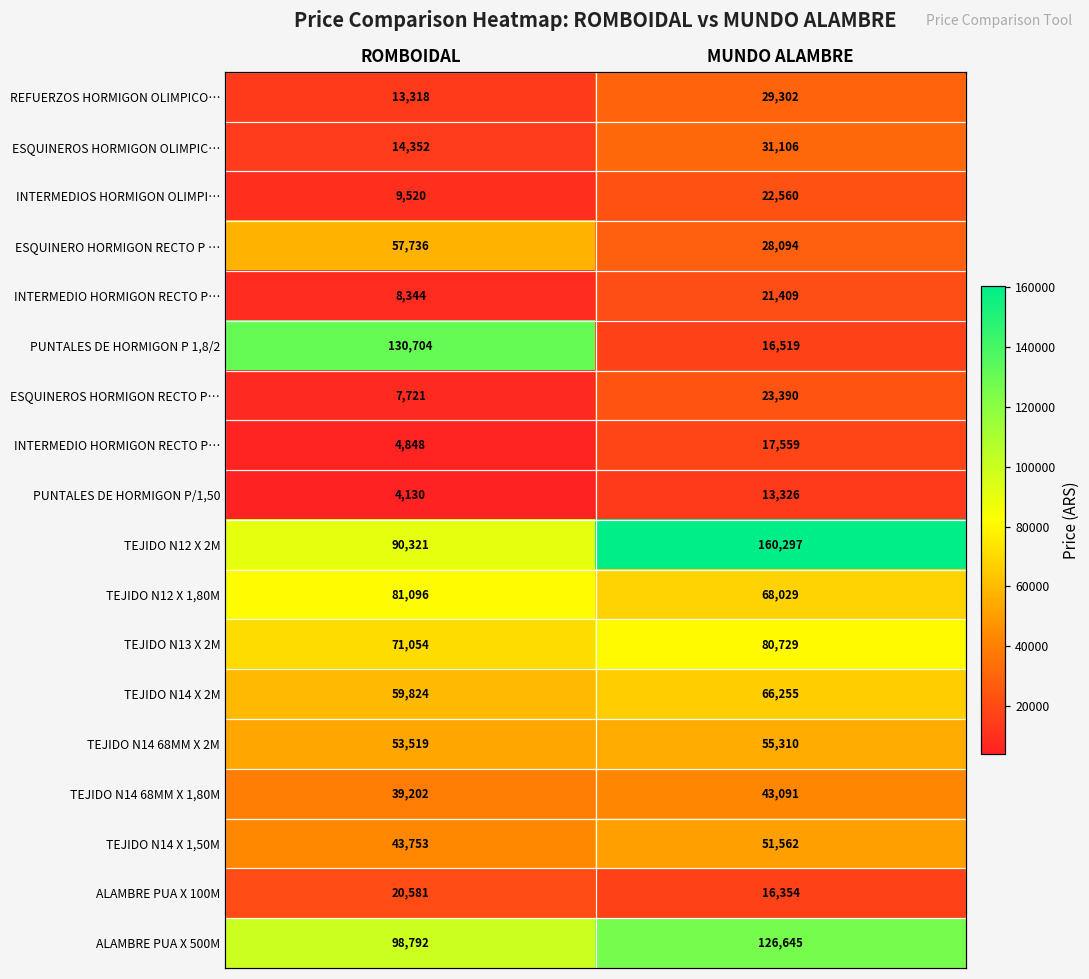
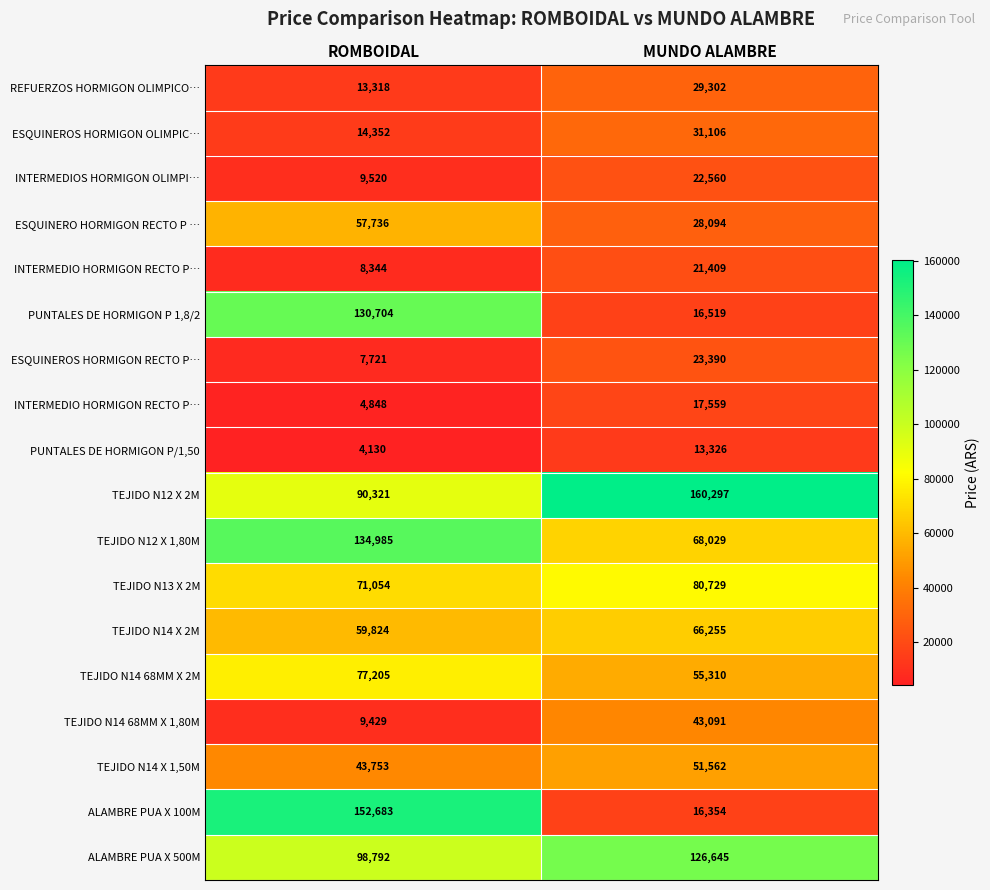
TEJIDO N12 X 1,80M, ROMBOIDAL: 81,096 -> 134,985
TEJIDO N14 68MM X 2M, ROMBOIDAL: 53,519 -> 77,205
TEJIDO N14 68MM X 1,80M, ROMBOIDAL: 39,202 -> 9,429
ALAMBRE PUA X 100M, ROMBOIDAL: 20,581 -> 152,683
